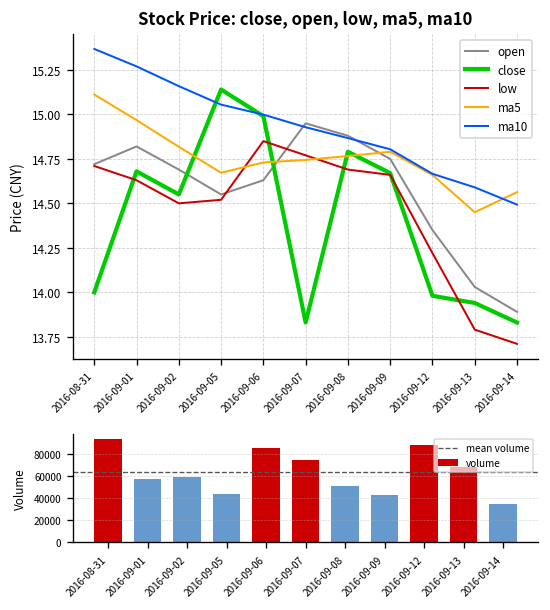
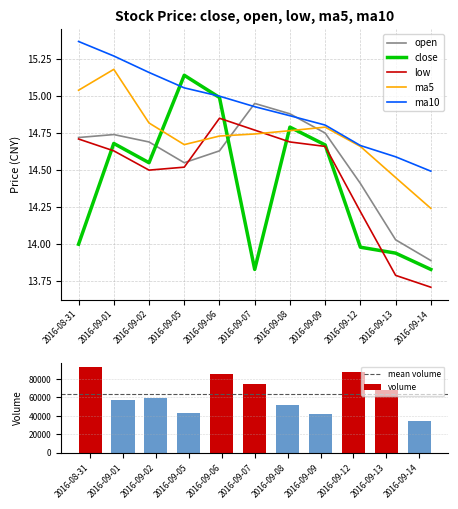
Stock Price: close, open, low, ma5, ma10, ma5, 2016-08-31: 15.11 -> 15.04
Stock Price: close, open, low, ma5, ma10, open, 2016-09-01: 14.82 -> 14.74
Stock Price: close, open, low, ma5, ma10, ma5, 2016-09-01: 14.97 -> 15.18
Stock Price: close, open, low, ma5, ma10, open, 2016-09-12: 14.35 -> 14.41
Stock Price: close, open, low, ma5, ma10, ma5, 2016-09-14: 14.56 -> 14.24
